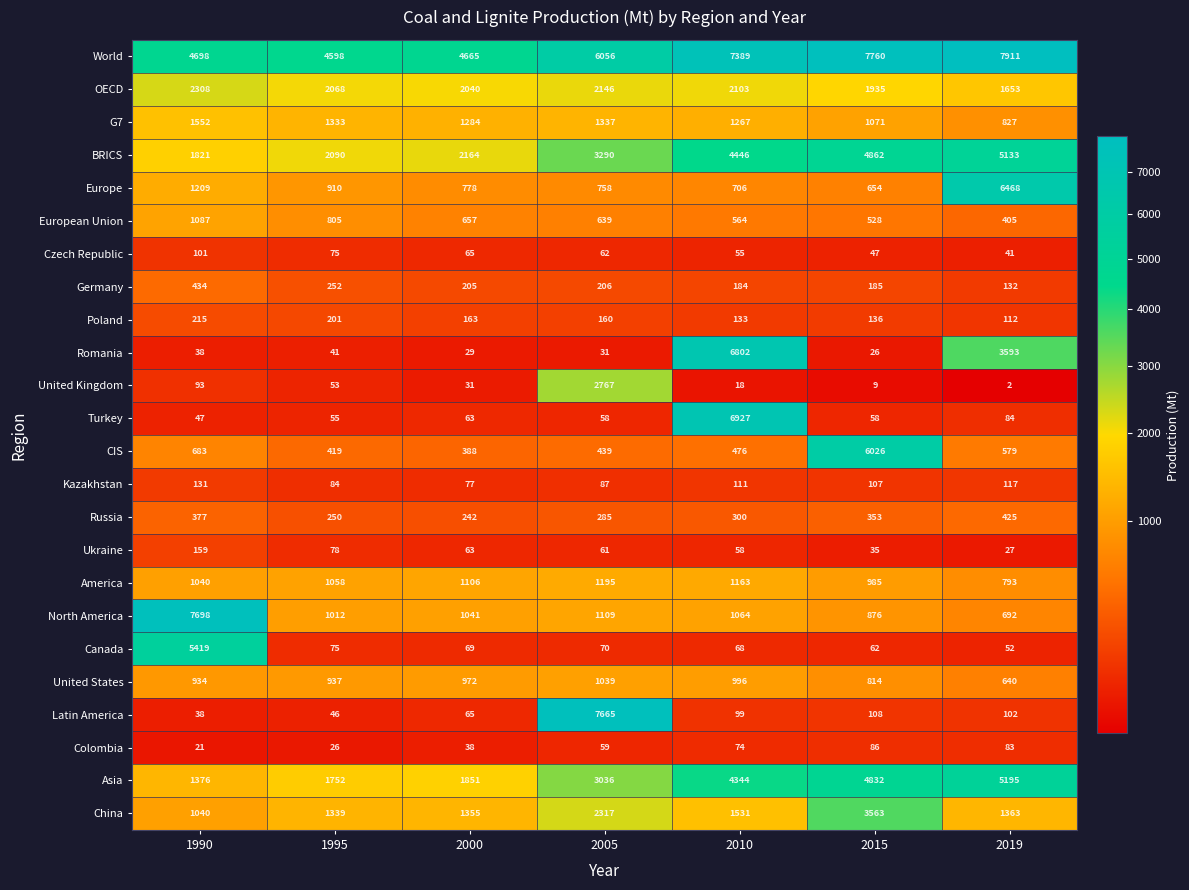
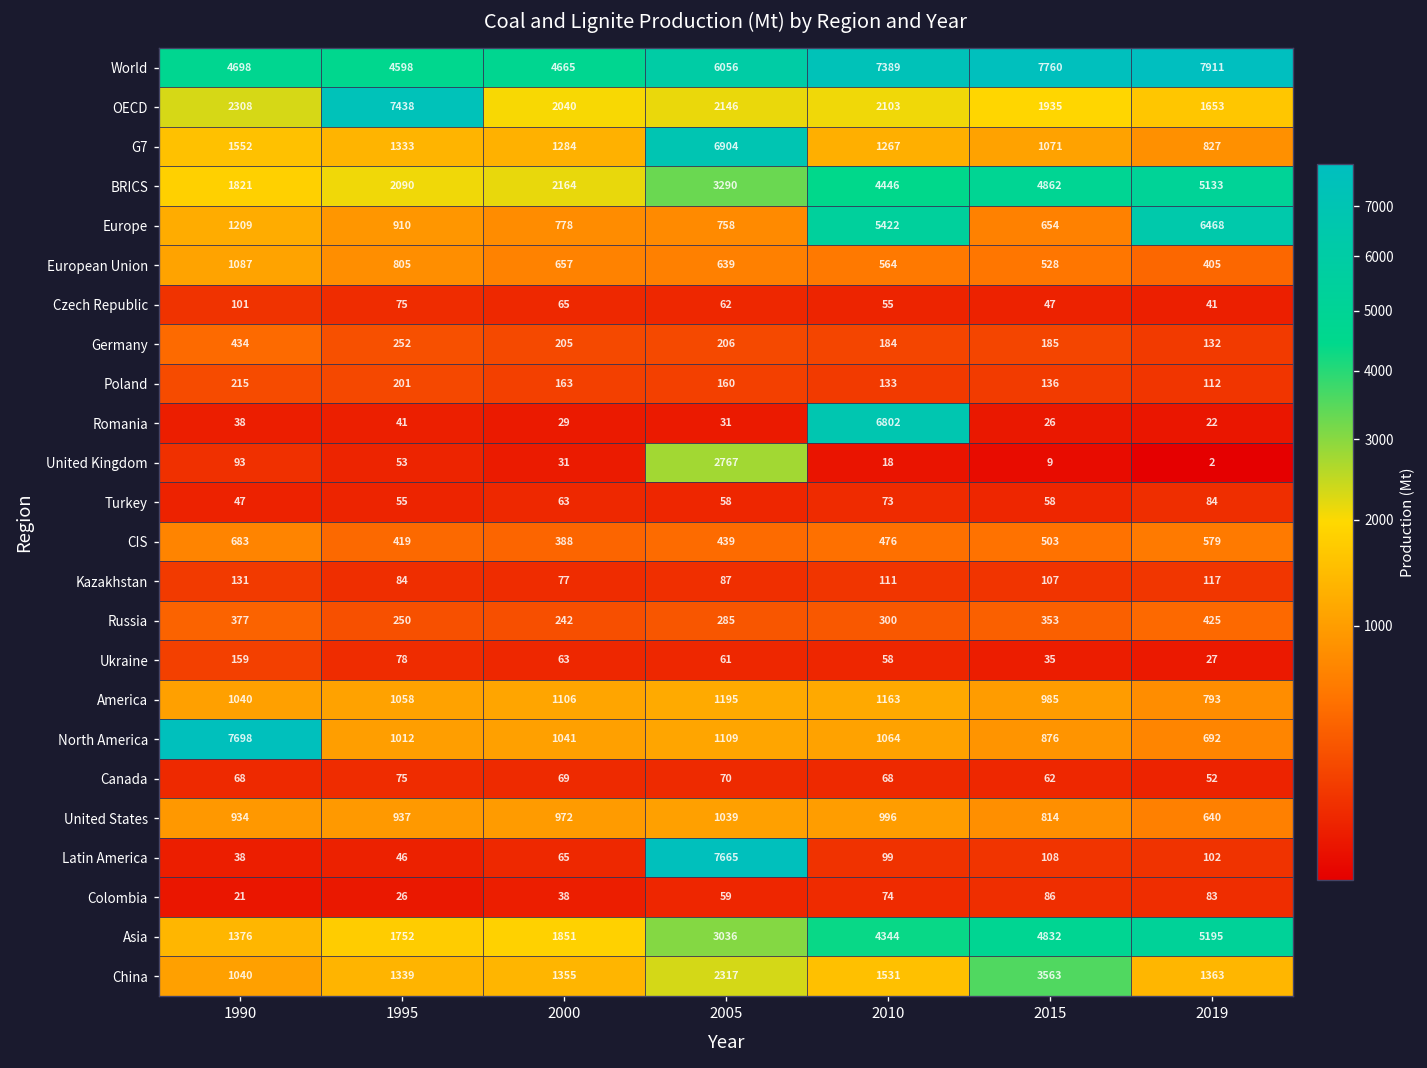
OECD, 1995: 2068 -> 7438
G7, 2005: 1337 -> 6904
Europe, 2010: 706 -> 5422
Romania, 2019: 3593 -> 22
Turkey, 2010: 6927 -> 73
CIS, 2015: 6026 -> 503
Canada, 1990: 5419 -> 68
